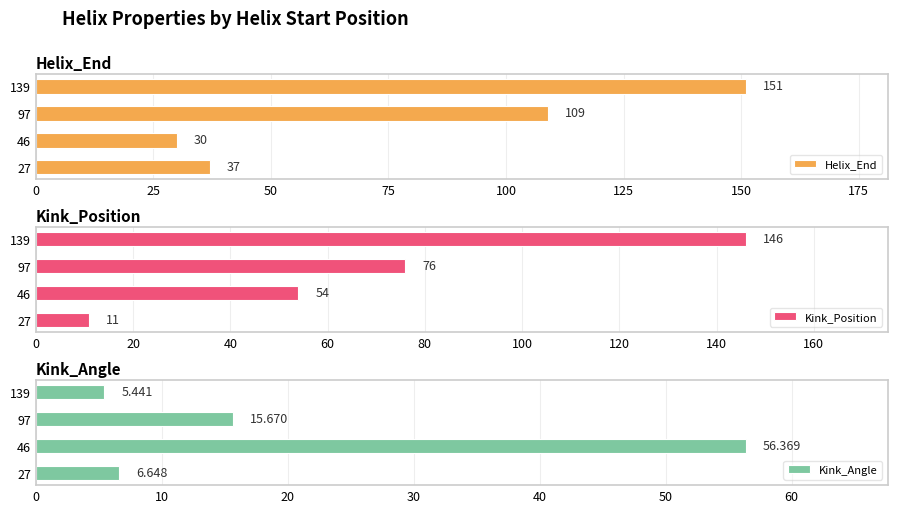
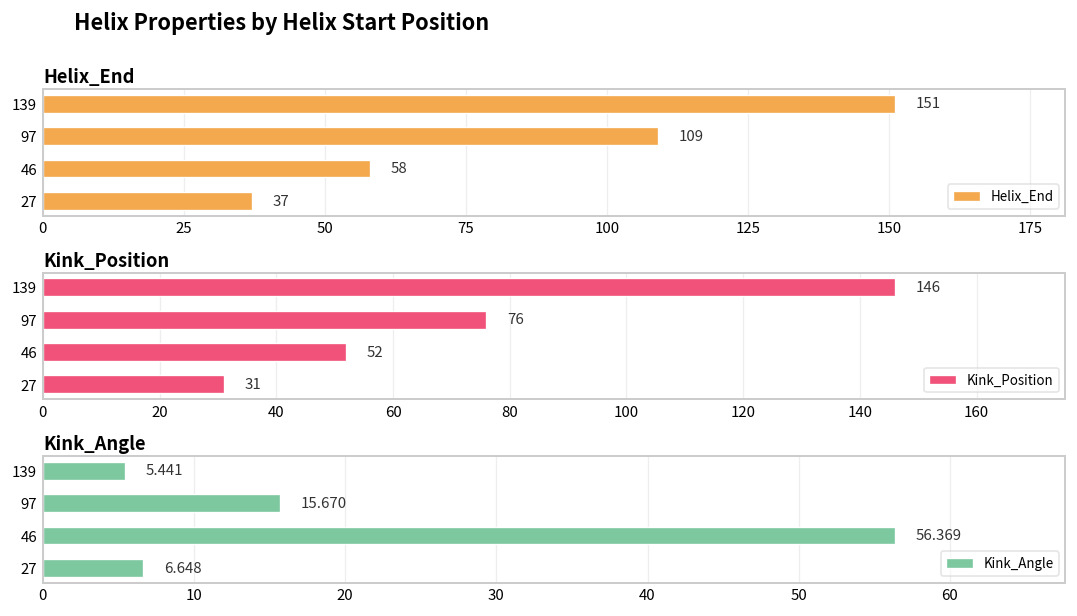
Helix_End, 46: 30 -> 58
Kink_Position, 46: 54 -> 52
Kink_Position, 27: 11 -> 31
